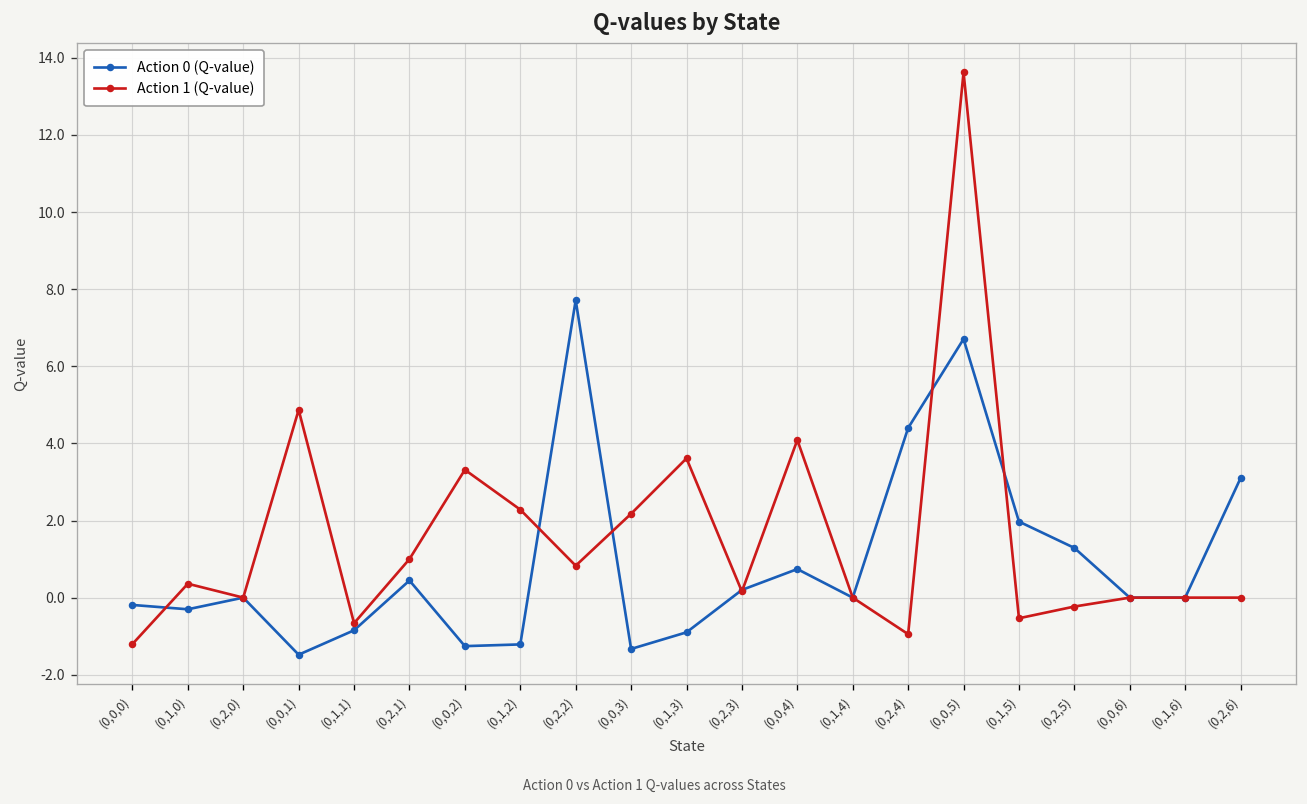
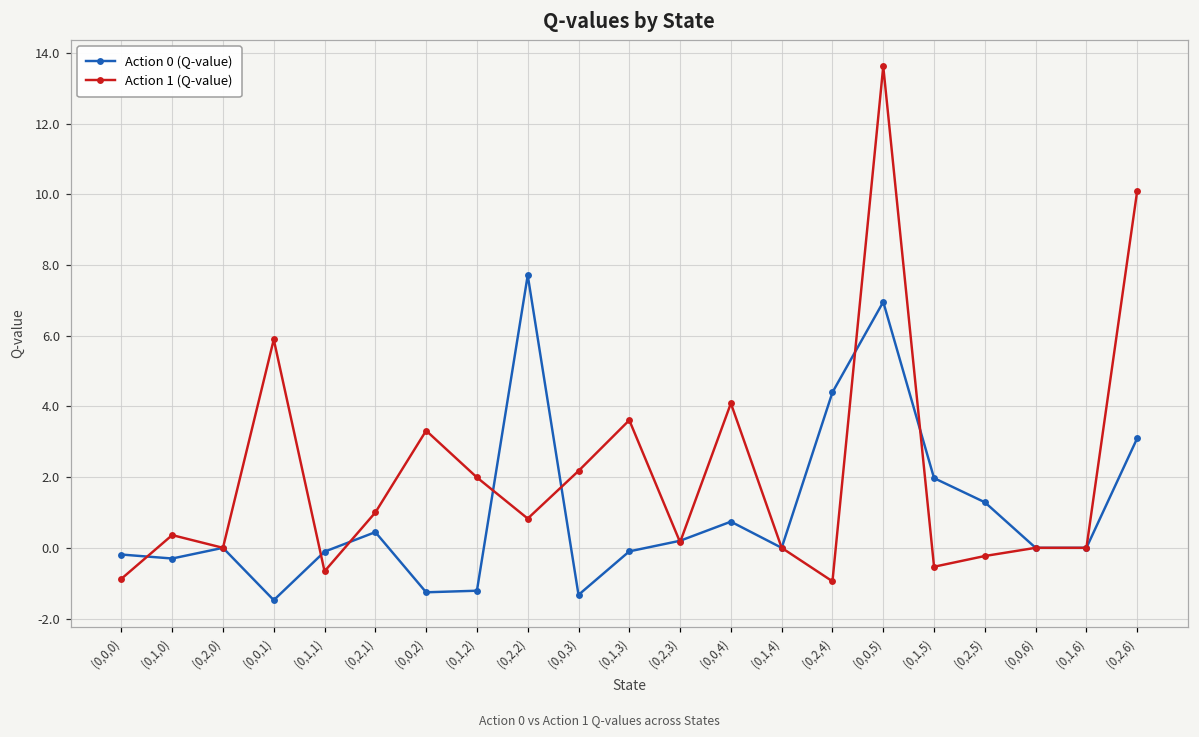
Action 1 (Q-value), (0,0,0): -1.2 -> -0.9
Action 1 (Q-value), (0,0,1): 4.9 -> 5.9
Action 0 (Q-value), (0,1,1): -0.8 -> -0.1
Action 1 (Q-value), (0,1,2): 2.3 -> 2.0
Action 0 (Q-value), (0,1,3): -0.9 -> -0.1
Action 0 (Q-value), (0,0,5): 6.7 -> 7.0
Action 1 (Q-value), (0,2,6): 0.0 -> 10.1
